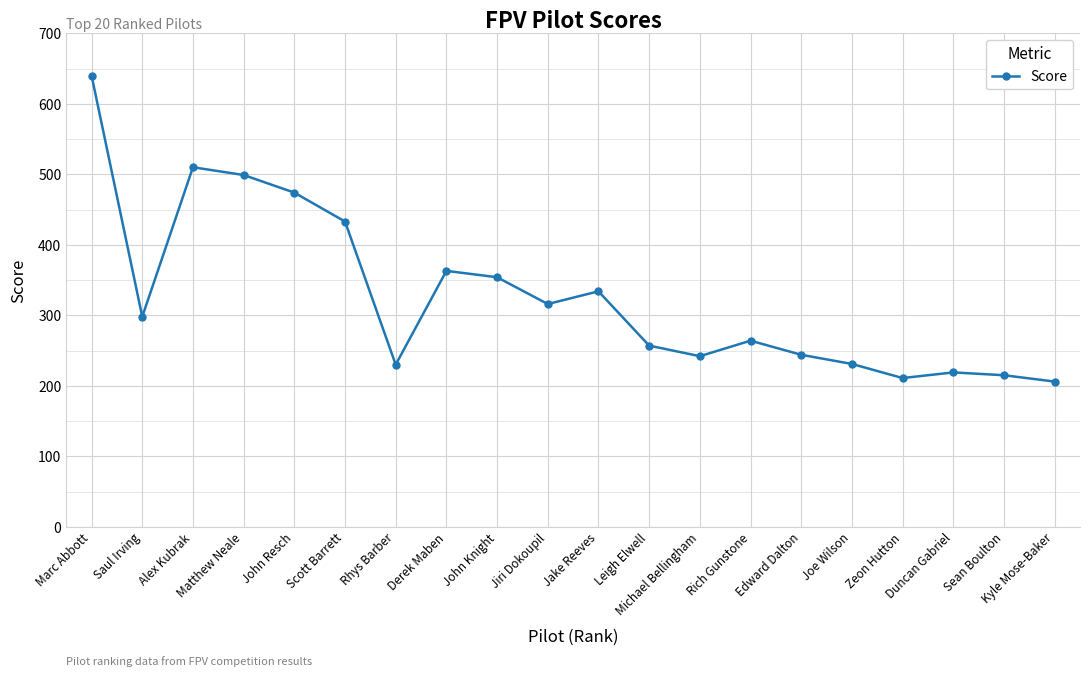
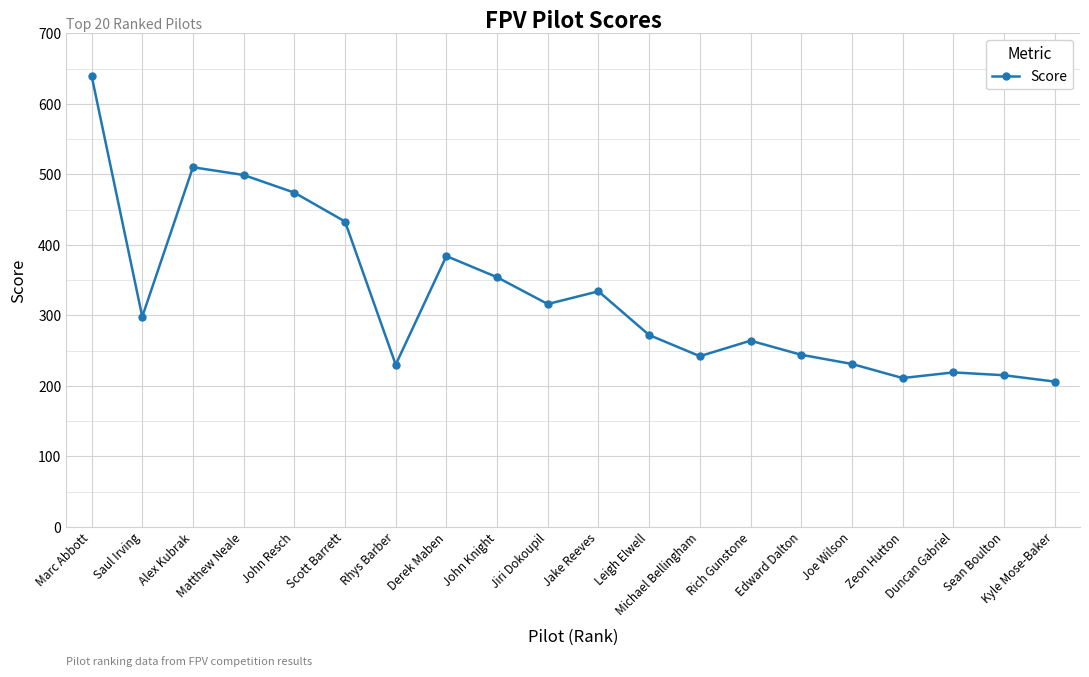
Derek Maben: 360 -> 380
Leigh Elwell: 260 -> 270
